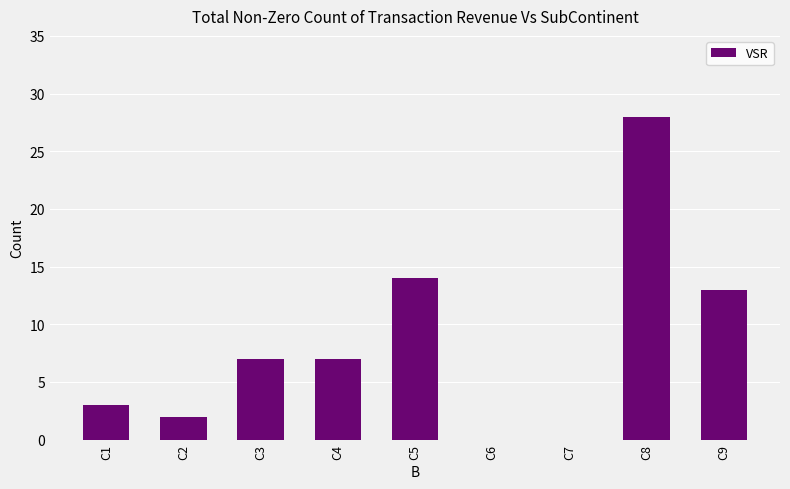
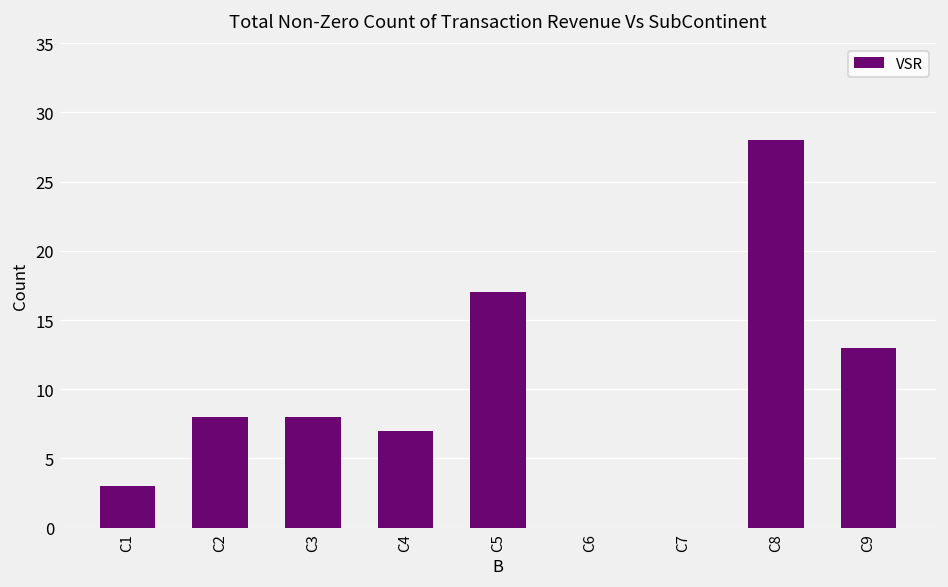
C2: 2 -> 8
C3: 7 -> 8
C5: 14 -> 17
